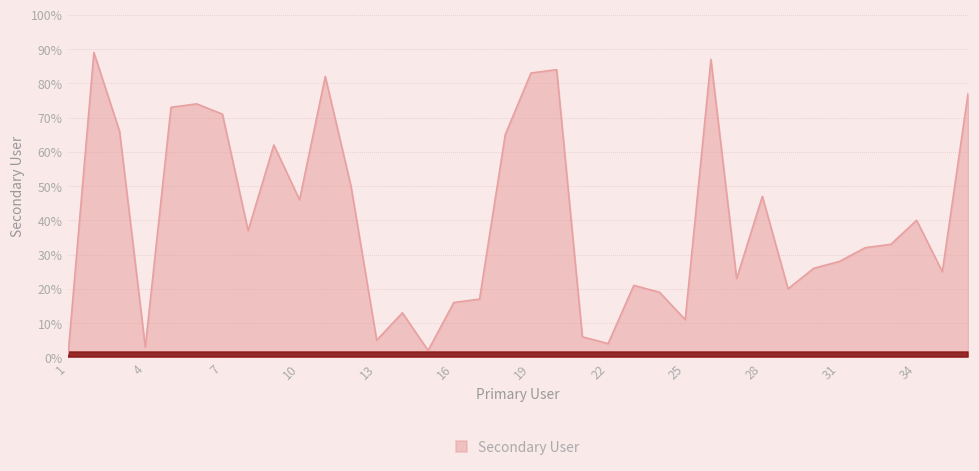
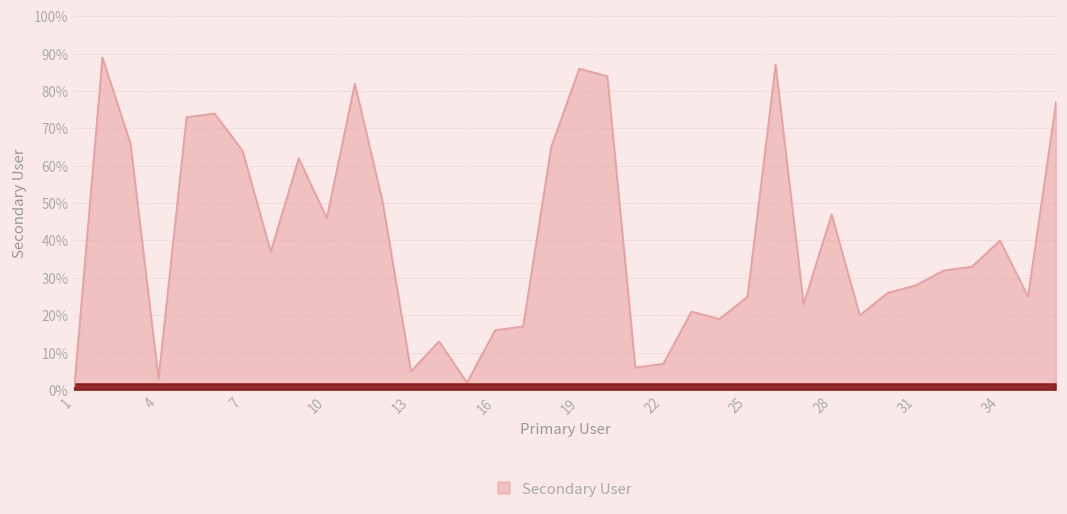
Secondary User, 7: 71% -> 64%
Secondary User, 19: 83% -> 86%
Secondary User, 22: 4% -> 7%
Secondary User, 25: 11% -> 25%
